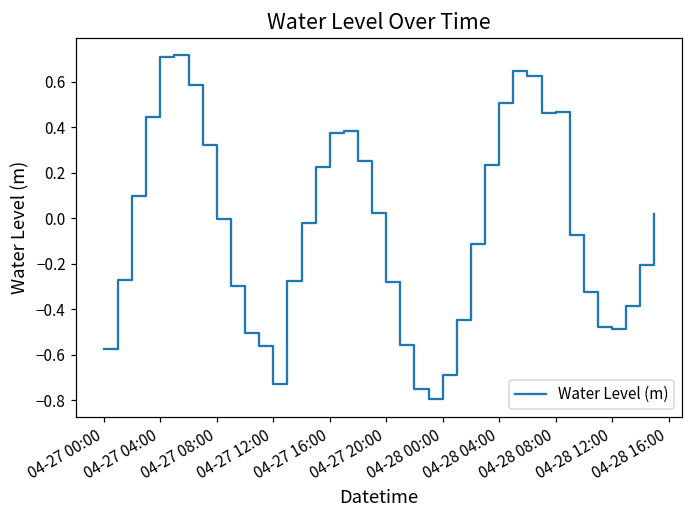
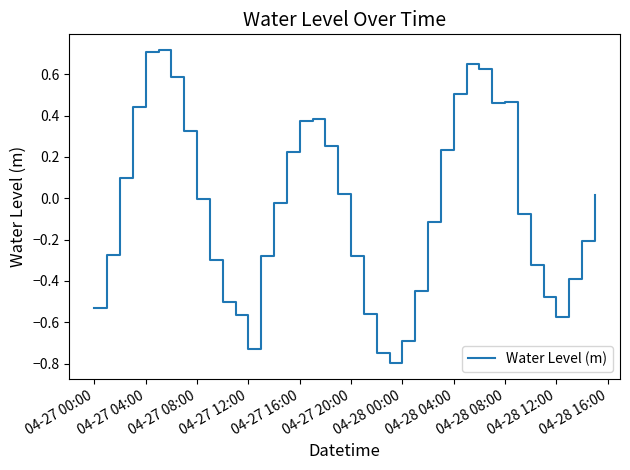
04-27 00:00: -0.58 -> -0.53
04-28 12:00: -0.49 -> -0.58
